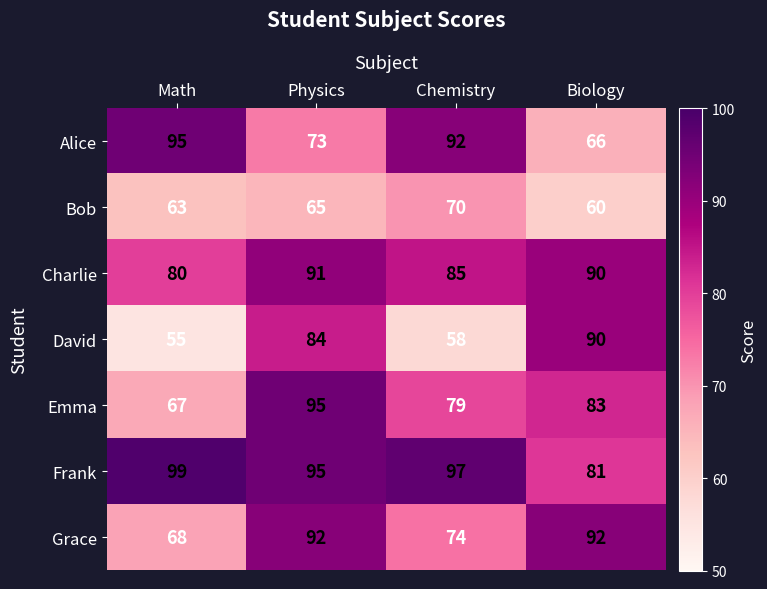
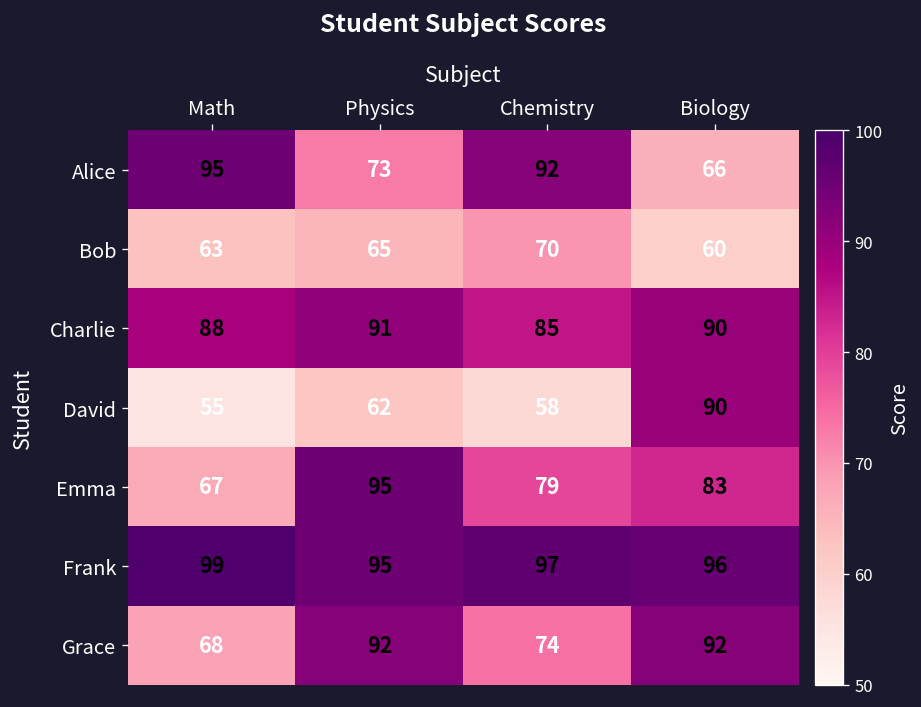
Charlie, Math: 80 -> 88
David, Physics: 84 -> 62
Frank, Biology: 81 -> 96
